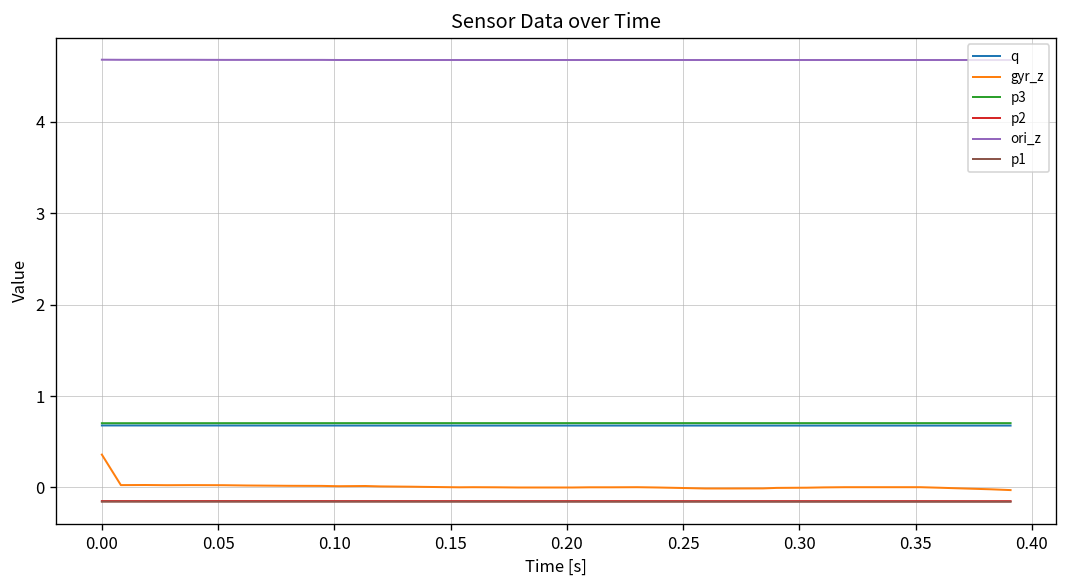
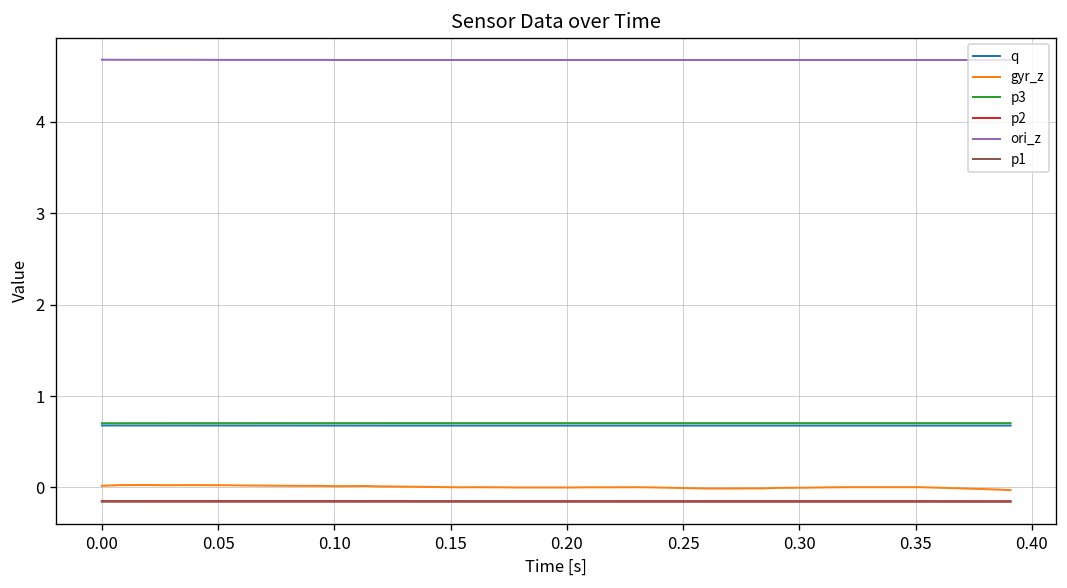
gyr_z, 0.00: 0.4 -> 0.0
